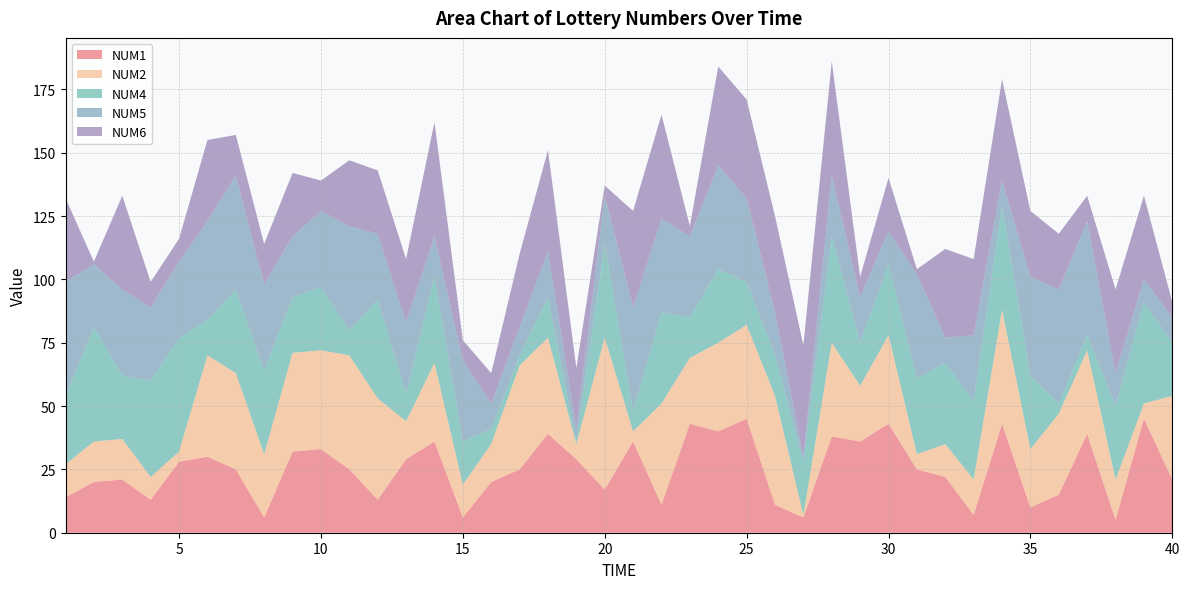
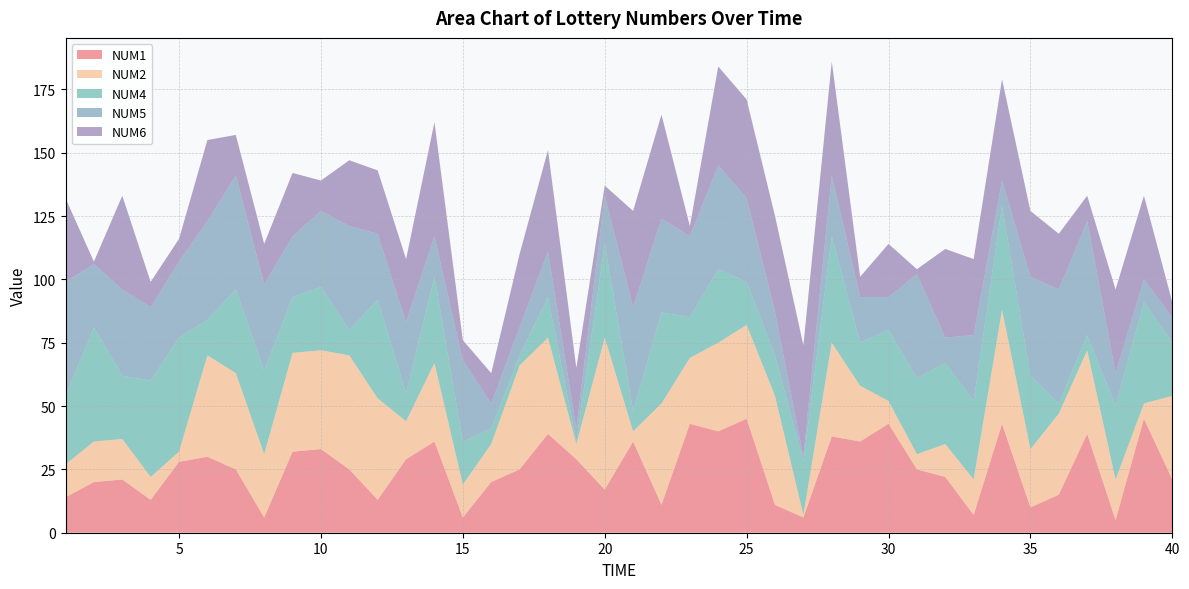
NUM2, 30: 35 -> 9
